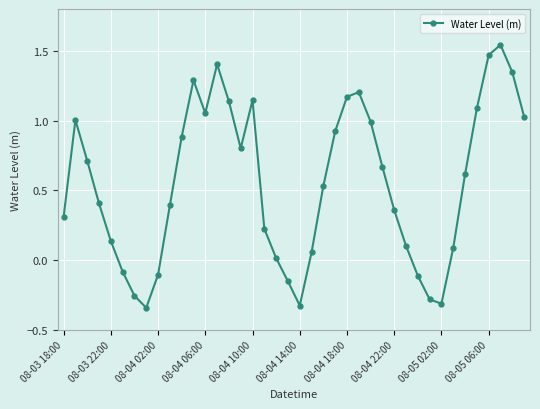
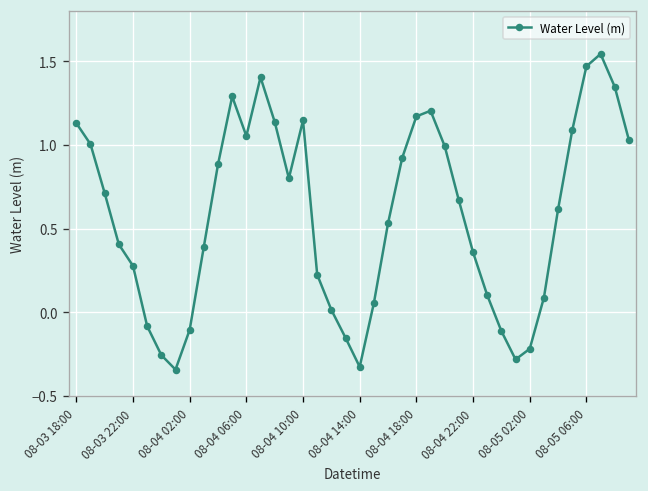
08-03 18:00: 0.31 -> 1.13
08-03 22:00: 0.14 -> 0.28
08-05 02:00: -0.31 -> -0.22
